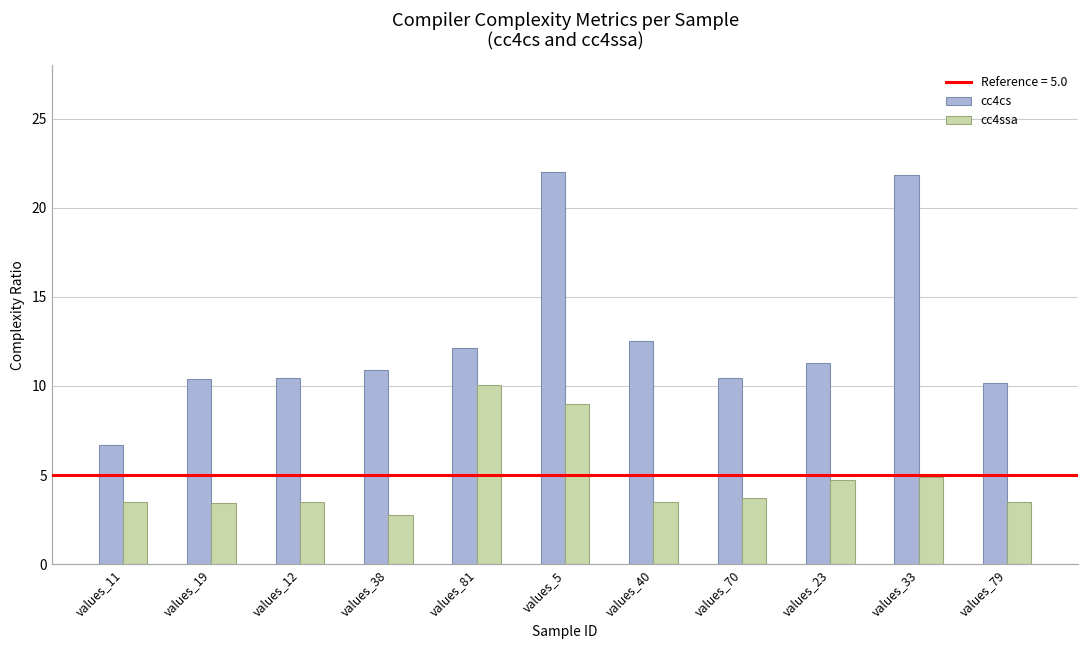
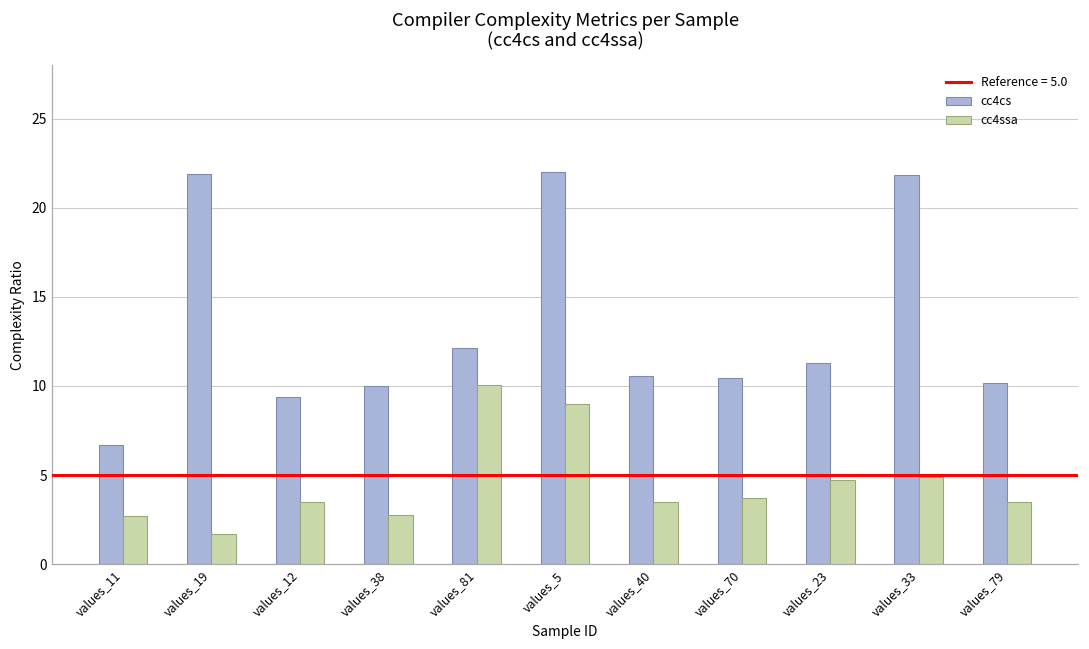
cc4ssa, values_11: 3.5 -> 2.7
cc4cs, values_19: 10.4 -> 21.9
cc4ssa, values_19: 3.5 -> 1.7
cc4cs, values_12: 10.5 -> 9.4
cc4cs, values_38: 10.9 -> 10.0
cc4cs, values_40: 12.5 -> 10.5
